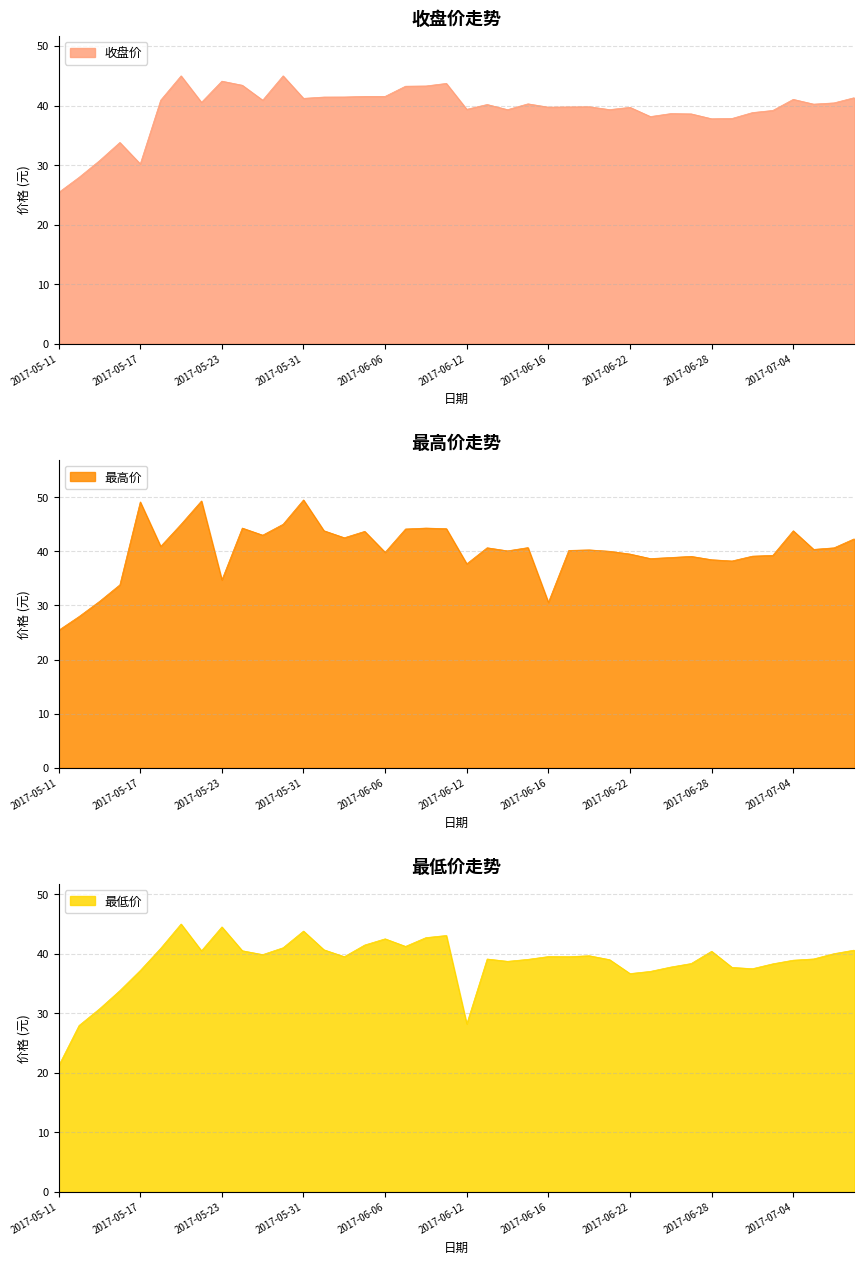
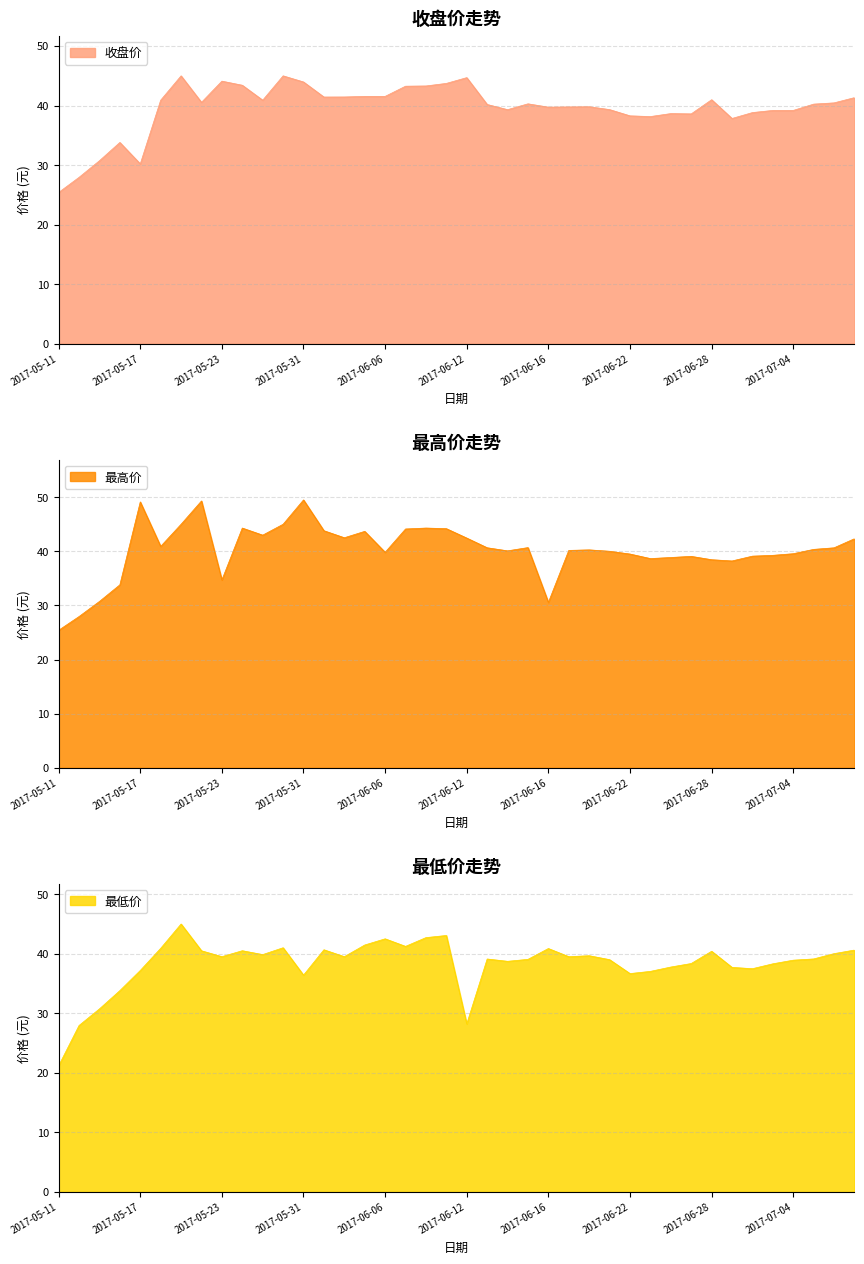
收盘价走势, 2017-05-31: 41 -> 44
收盘价走势, 2017-06-12: 39 -> 45
收盘价走势, 2017-06-22: 40 -> 38
收盘价走势, 2017-06-28: 38 -> 41
收盘价走势, 2017-07-04: 41 -> 39
最高价走势, 2017-06-12: 38 -> 42
最高价走势, 2017-07-04: 44 -> 40
最低价走势, 2017-05-23: 45 -> 40
最低价走势, 2017-05-31: 44 -> 36
最低价走势, 2017-06-16: 40 -> 41
